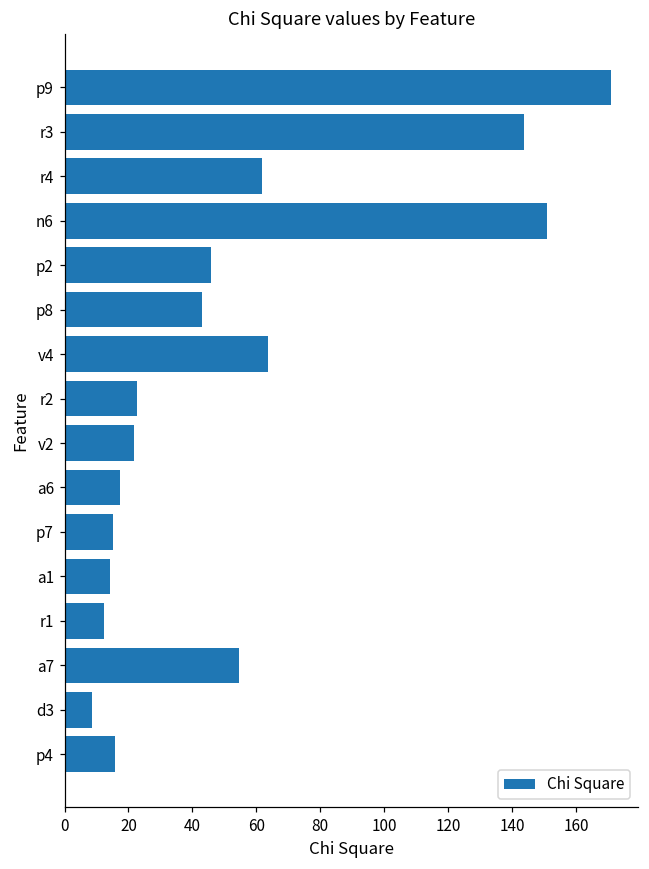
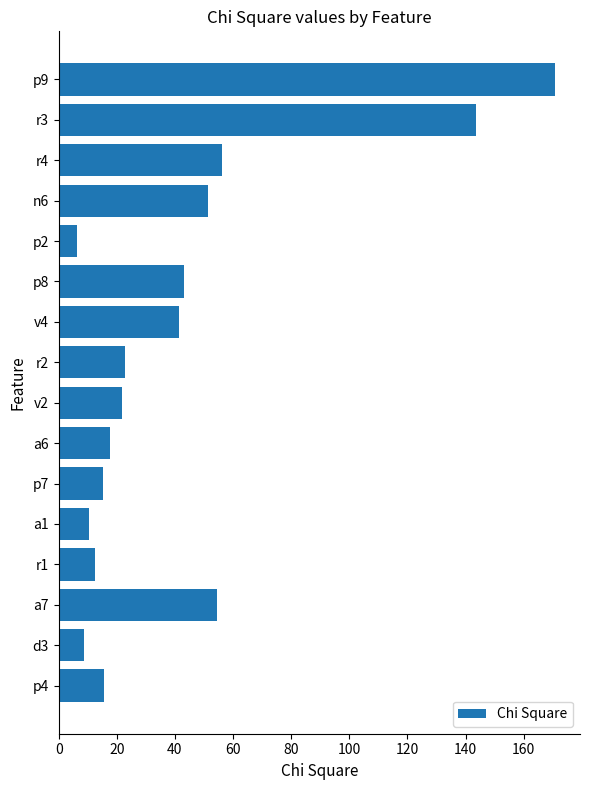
r4: 62 -> 56
n6: 151 -> 52
p2: 46 -> 6
v4: 64 -> 41
a1: 14 -> 10
